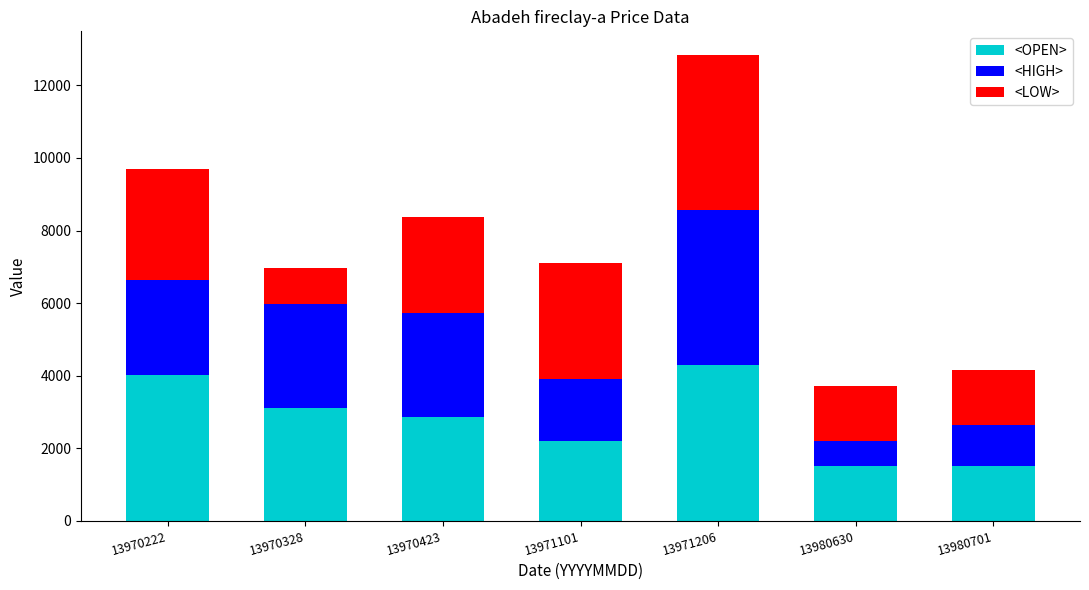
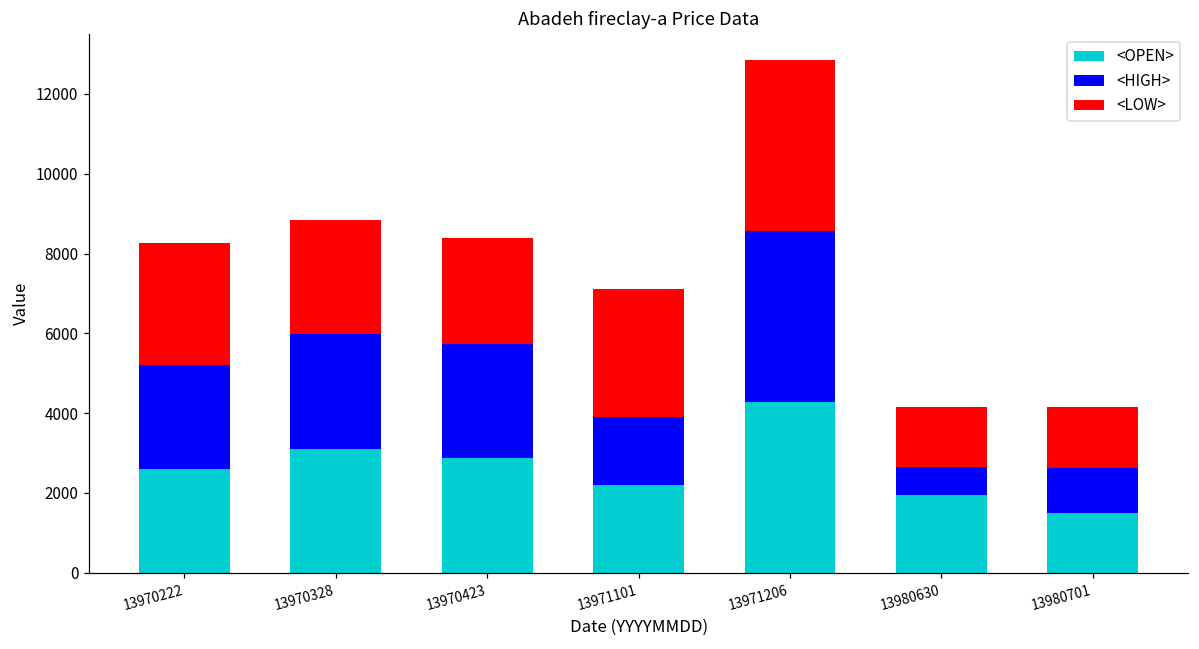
<OPEN>, 13970222: 4000 -> 2600
<LOW>, 13970328: 1000 -> 2900
<OPEN>, 13980630: 1500 -> 1900
